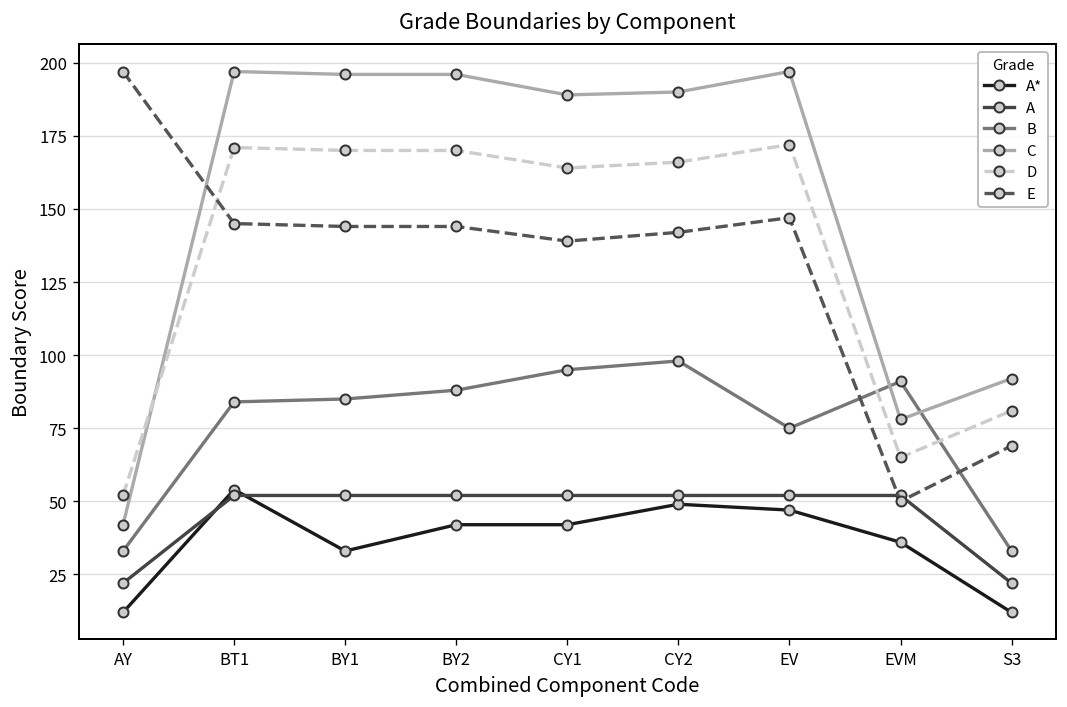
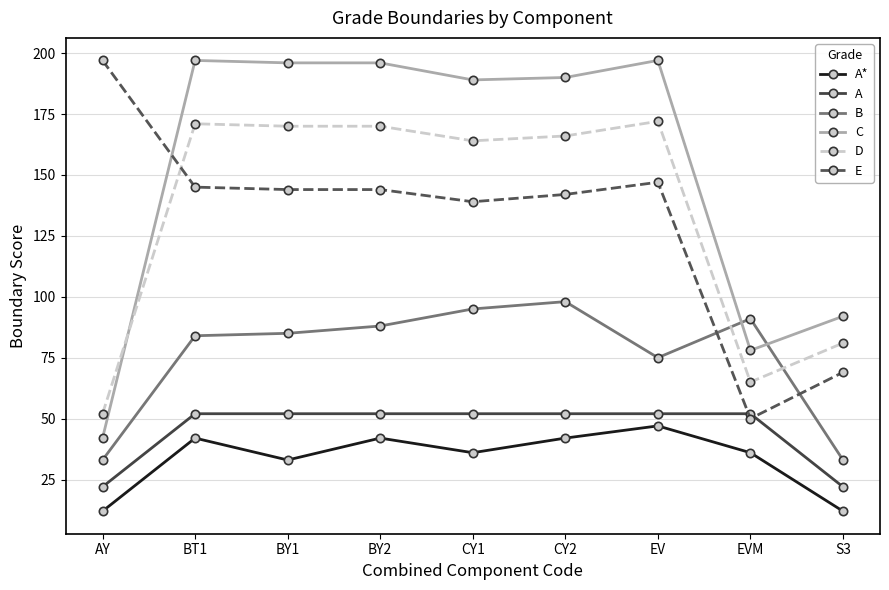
A*, BT1: 54 -> 42
A*, CY1: 42 -> 36
A*, CY2: 49 -> 42
